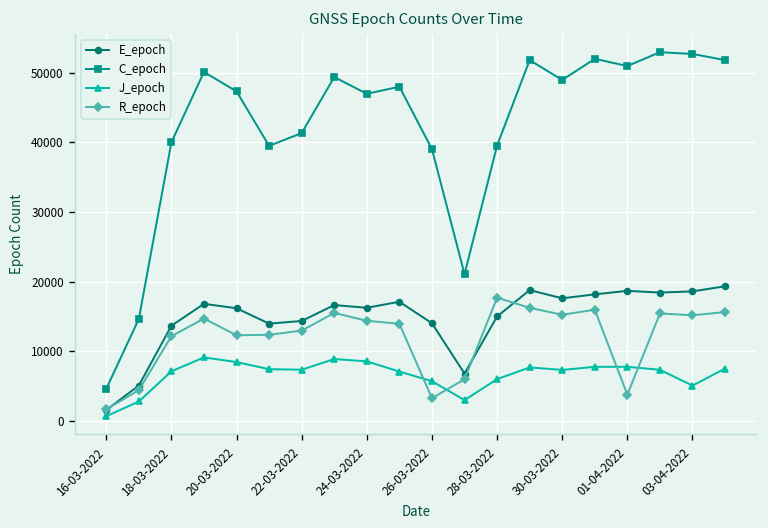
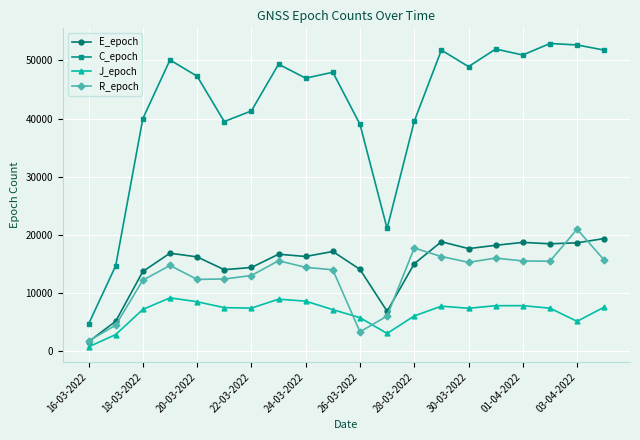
R_epoch, 01-04-2022: 4000 -> 15000
R_epoch, 03-04-2022: 15000 -> 21000
